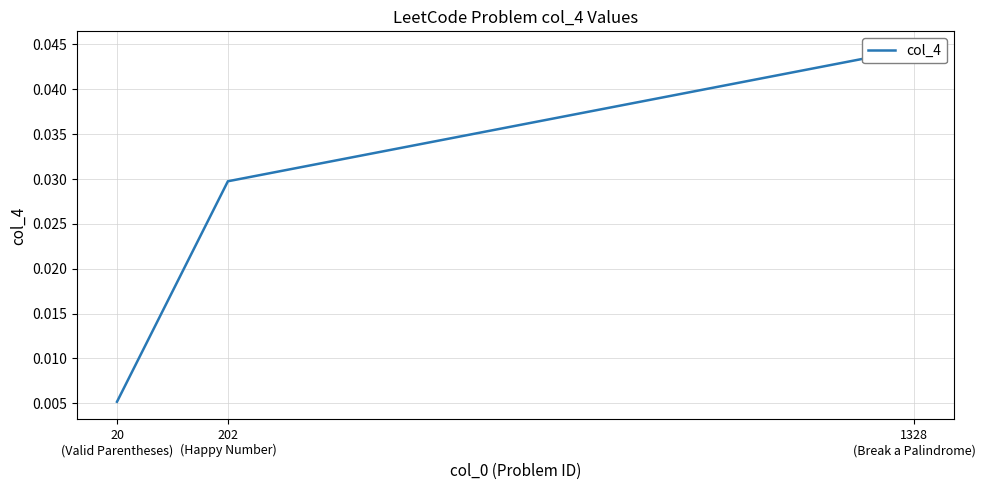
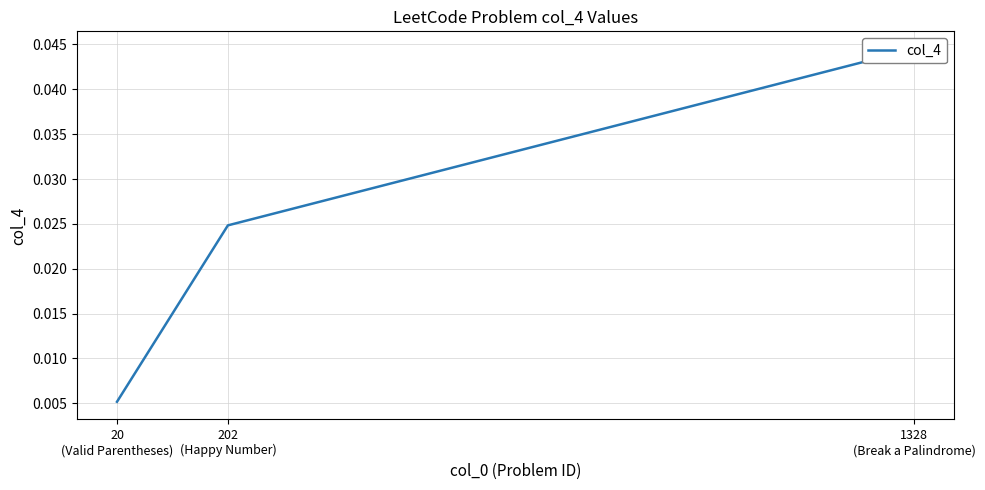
202 (Happy Number): 0.030 -> 0.025
